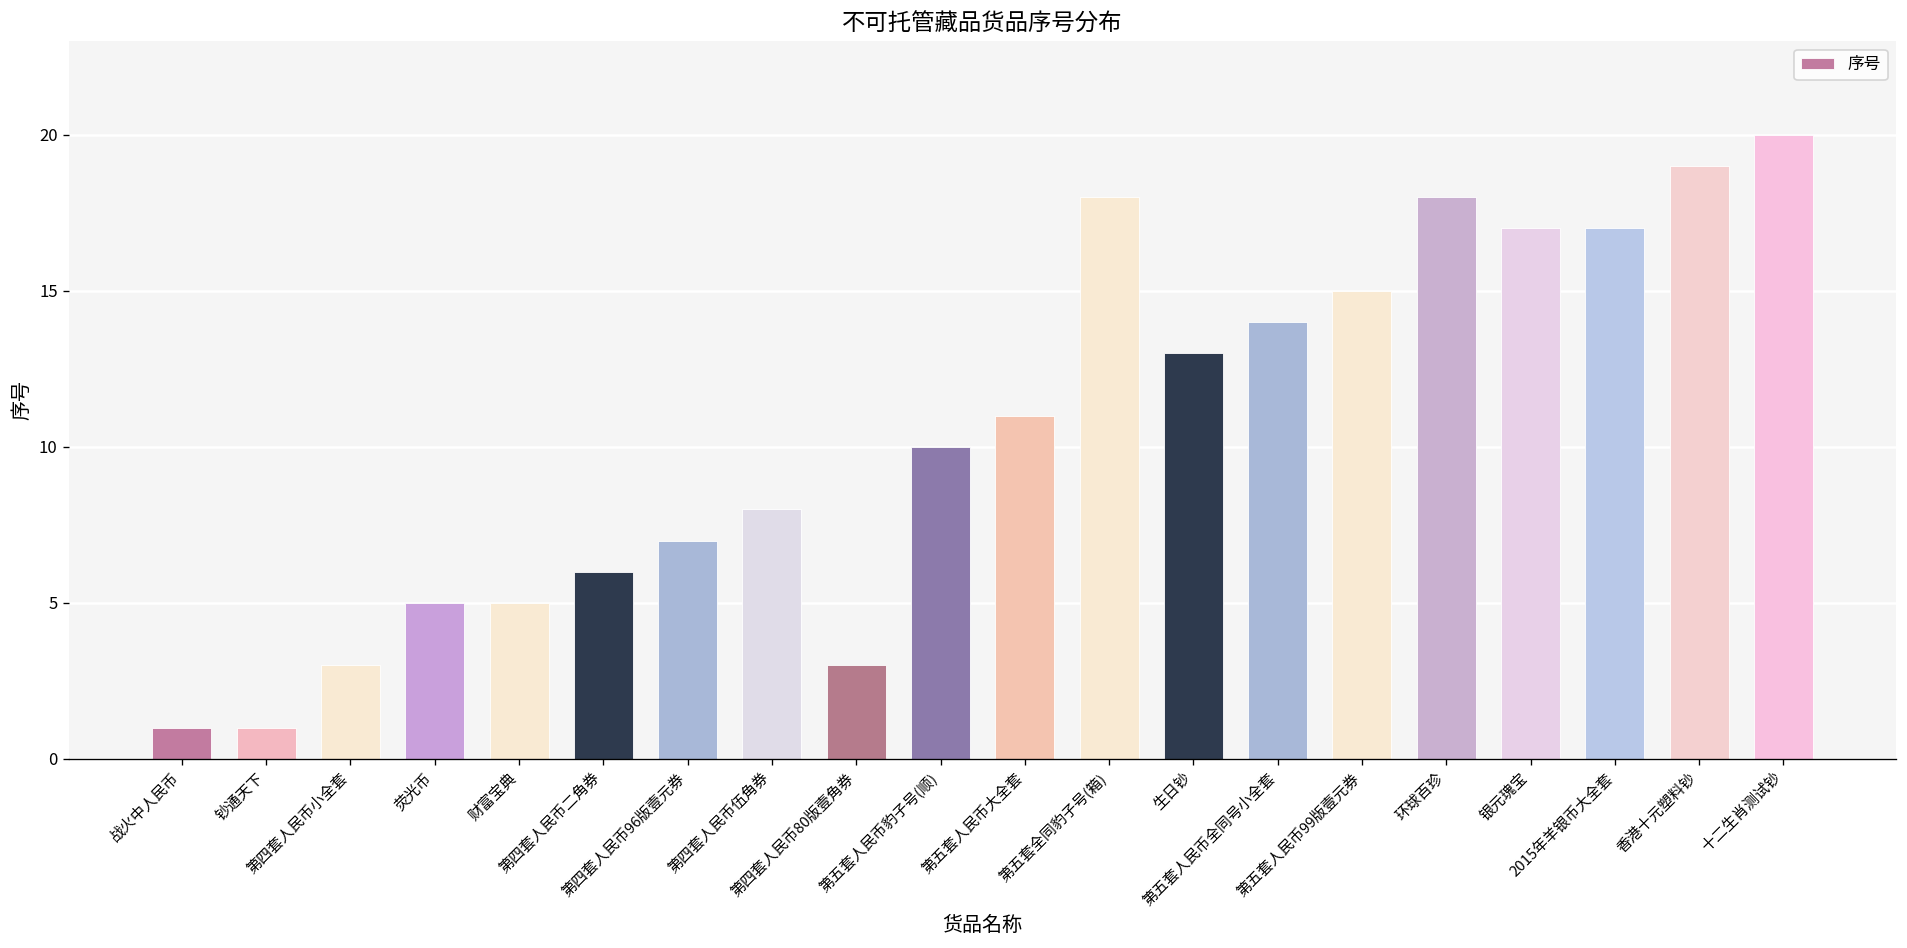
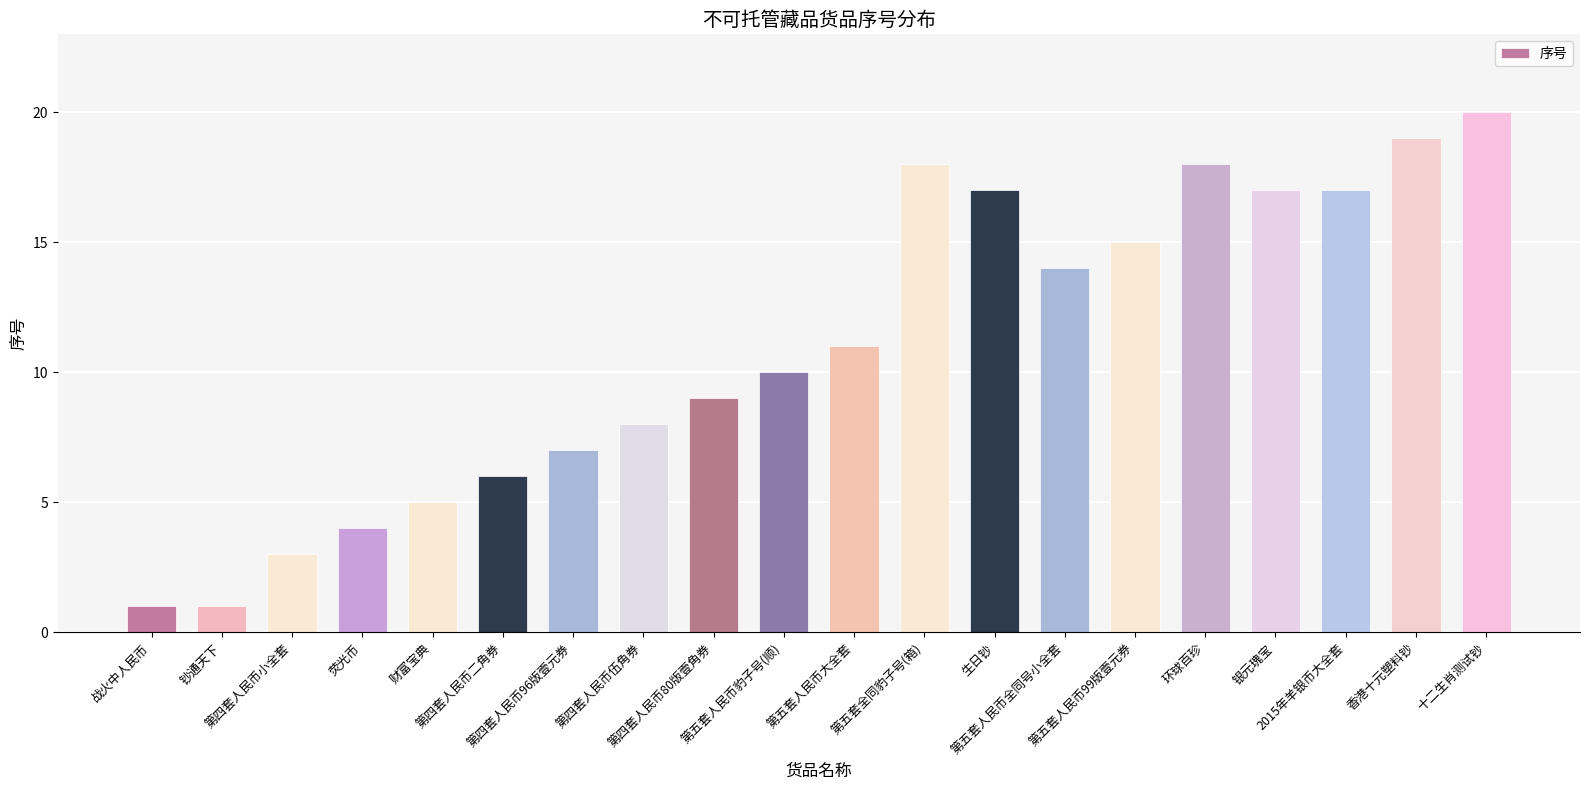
荧光币: 5 -> 4
第四套人民币80版壹角券: 3 -> 9
生日钞: 13 -> 17
